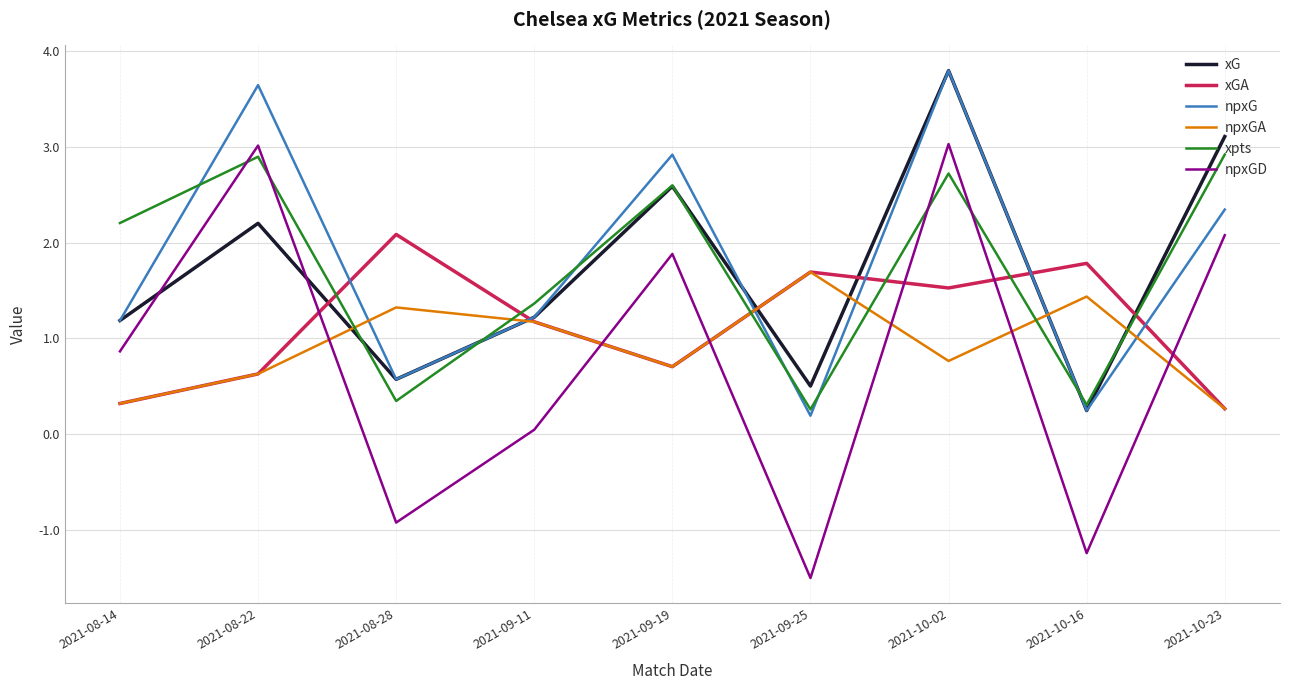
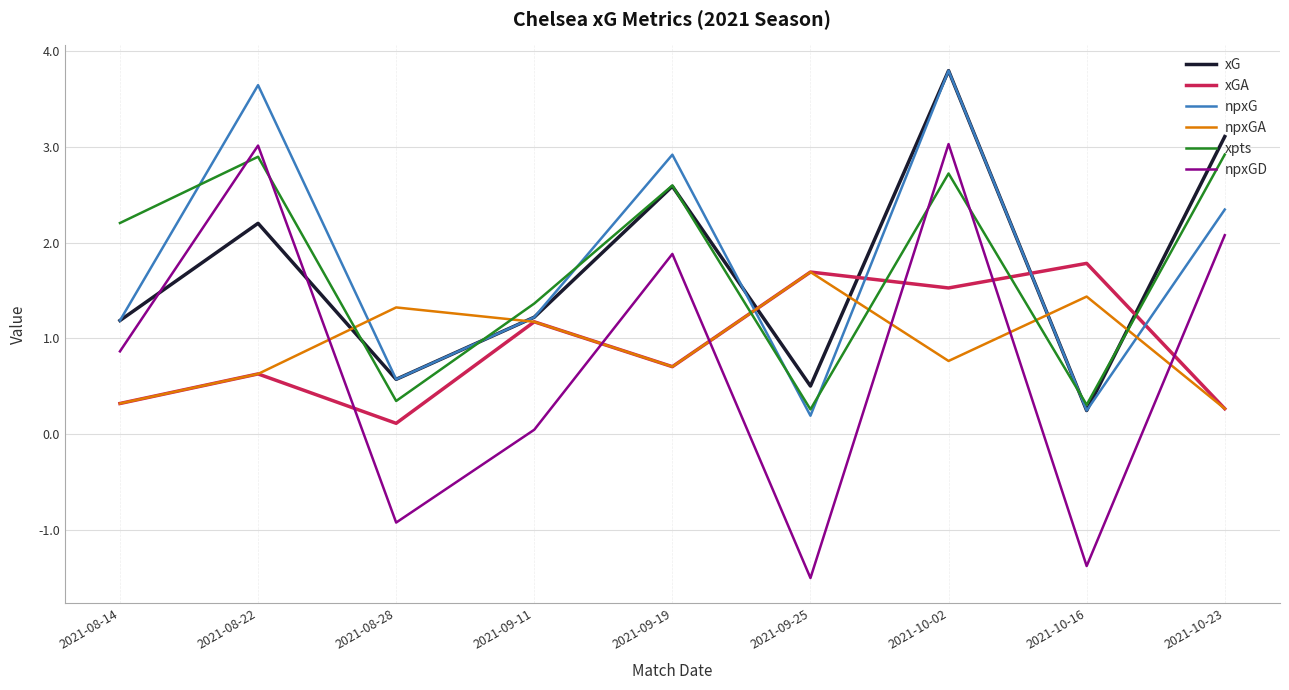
xGA, 2021-08-28: 2.1 -> 0.1
npxGD, 2021-10-16: -1.2 -> -1.4
